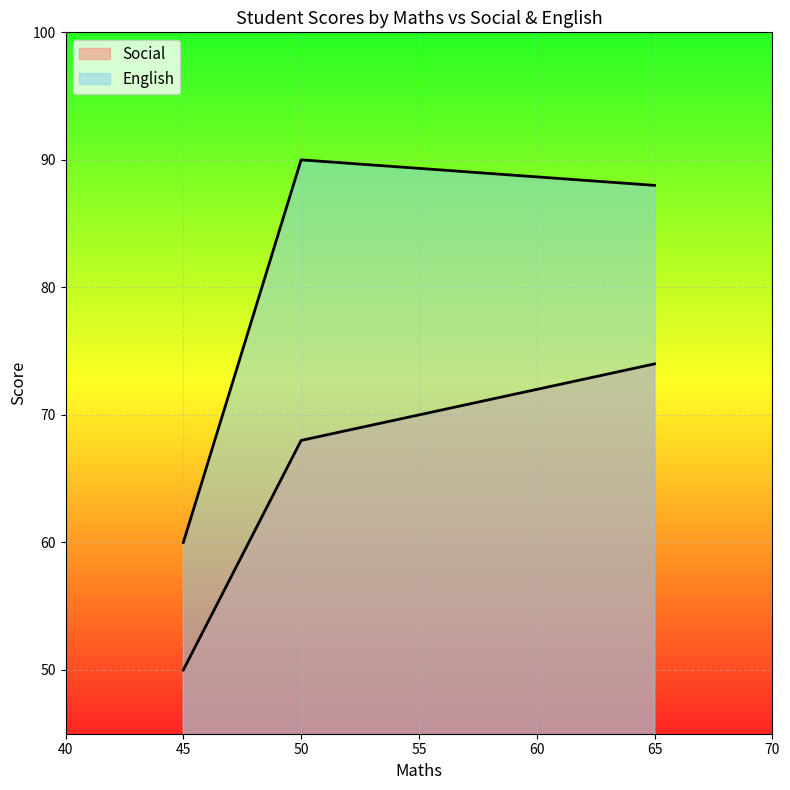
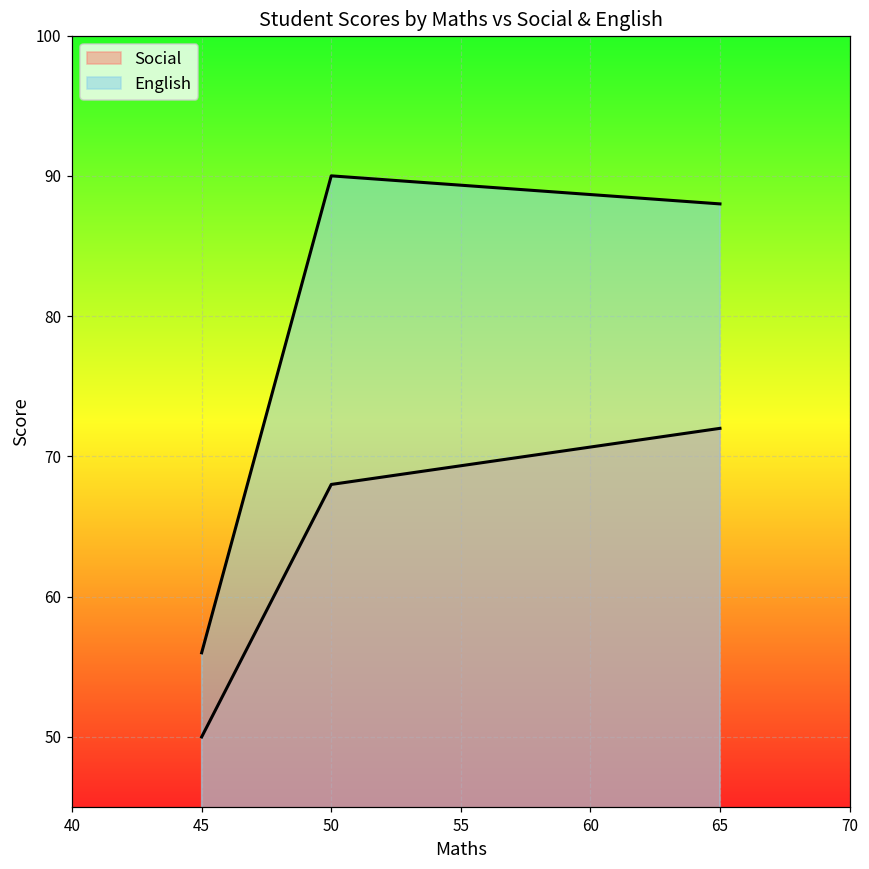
English, 45: 60 -> 56
Social, 65: 74 -> 72
